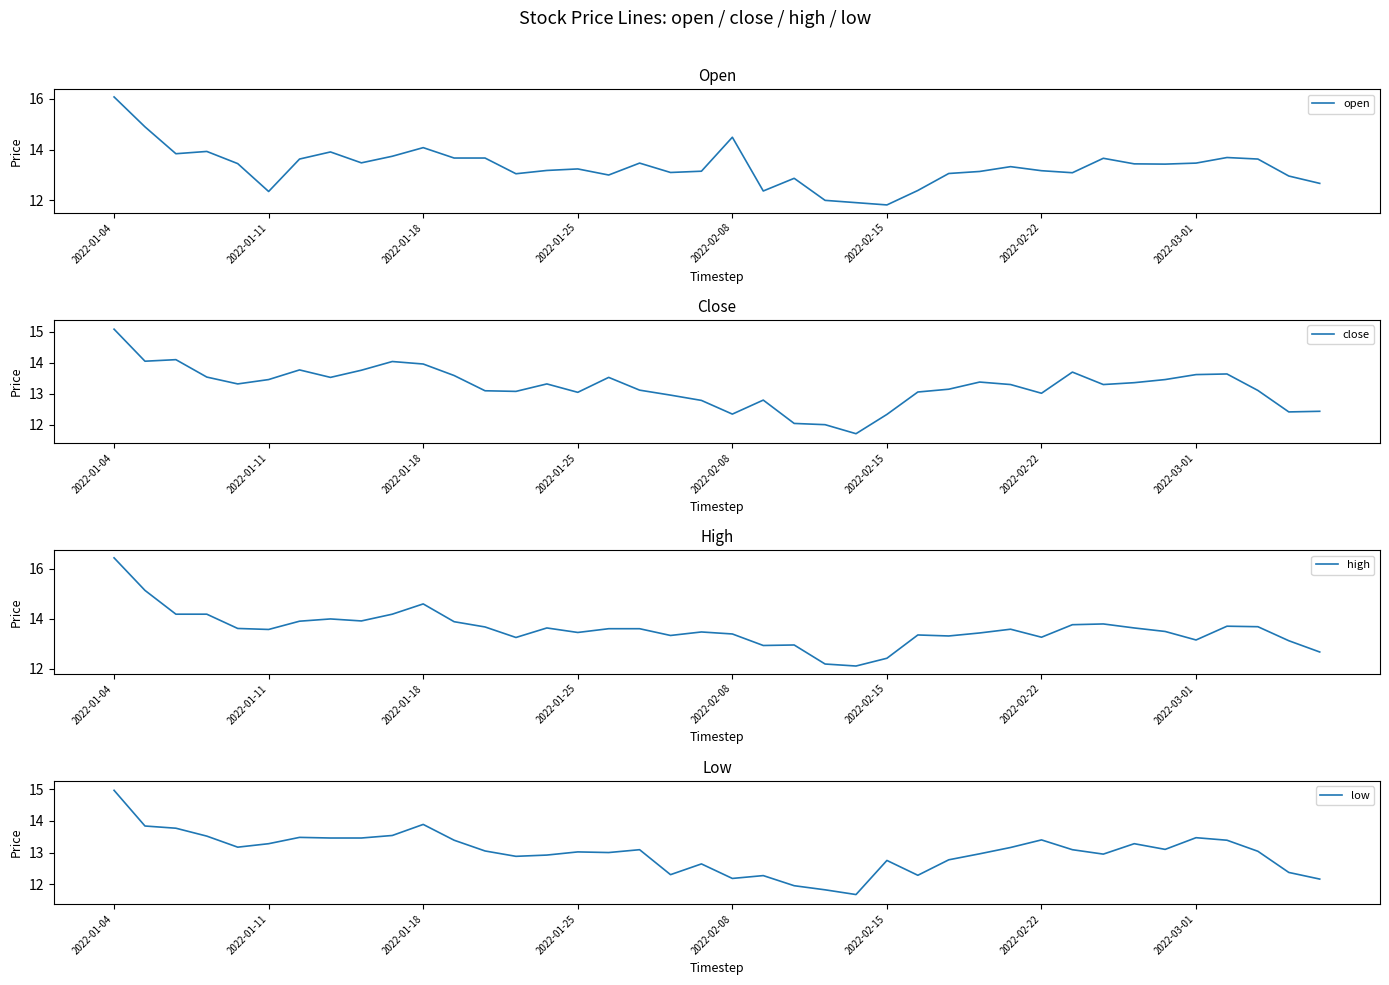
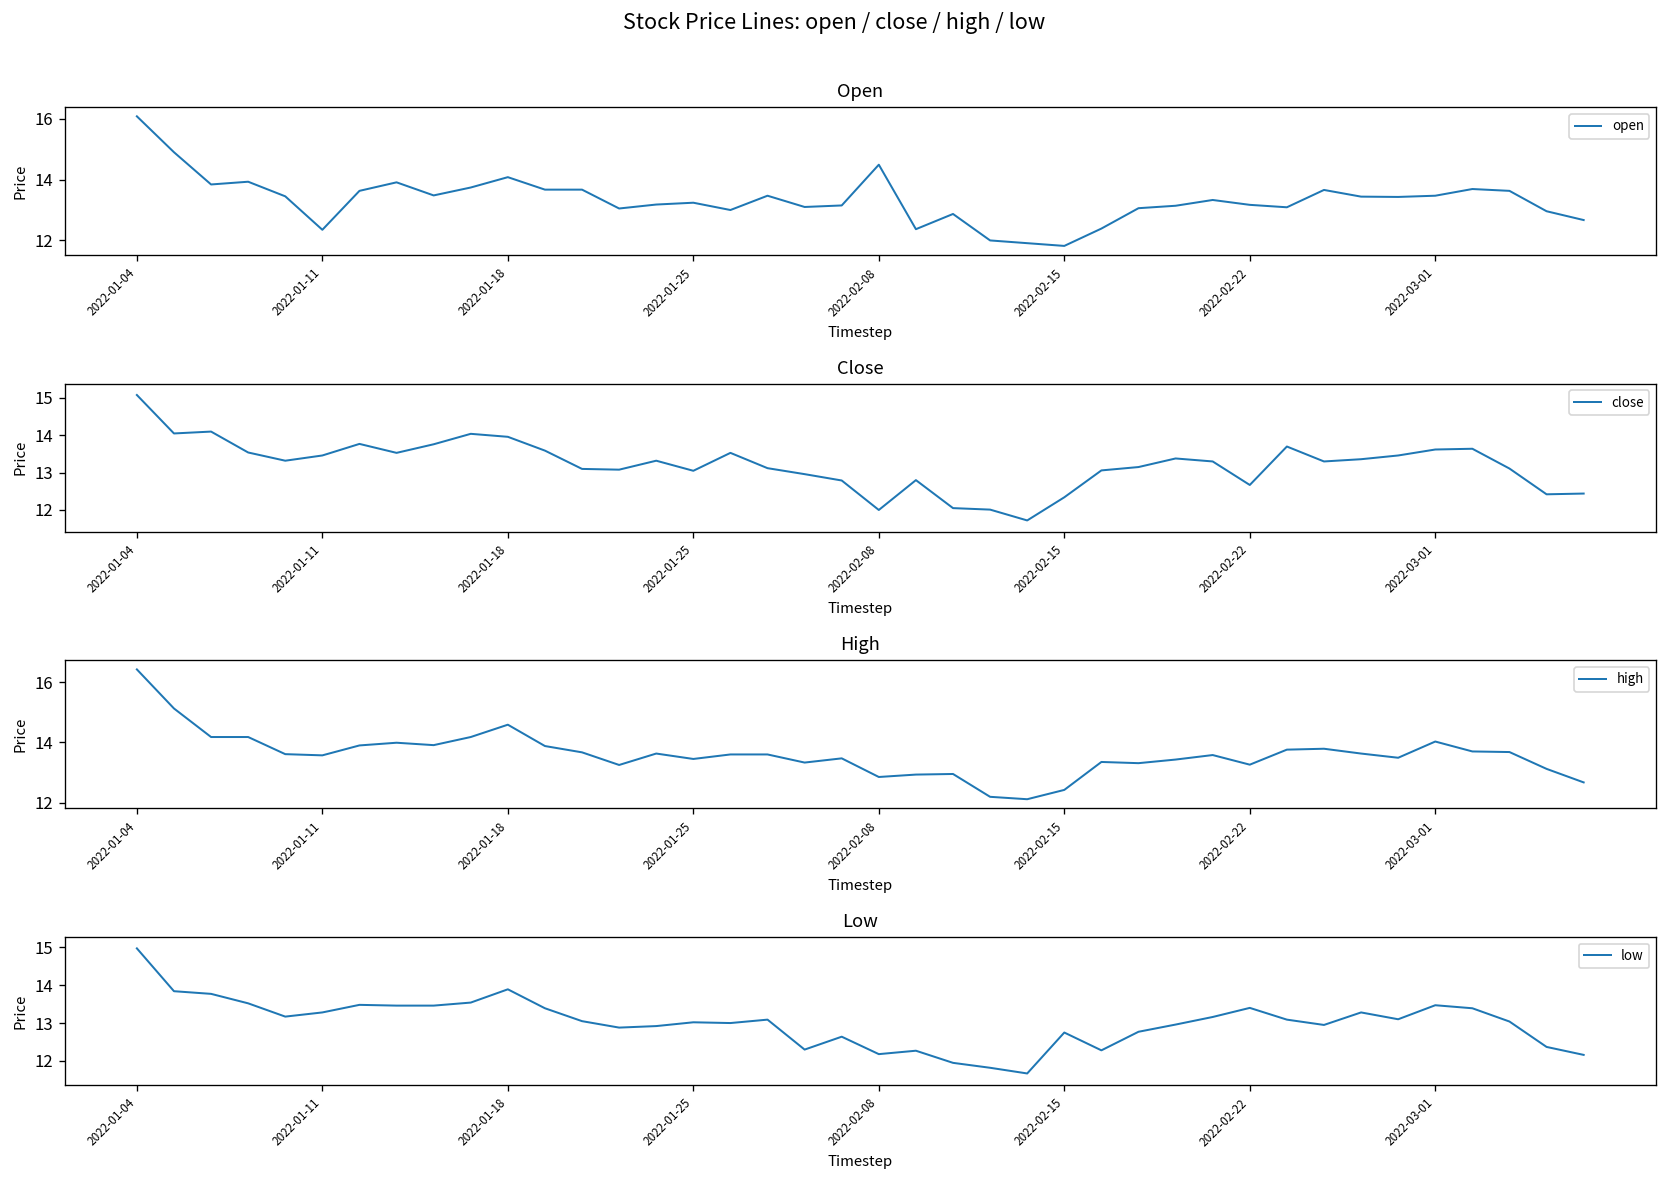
Close, 2022-02-08: 12.4 -> 12.0
Close, 2022-02-22: 13.0 -> 12.7
High, 2022-02-08: 13.4 -> 12.9
High, 2022-03-01: 13.2 -> 14.0
